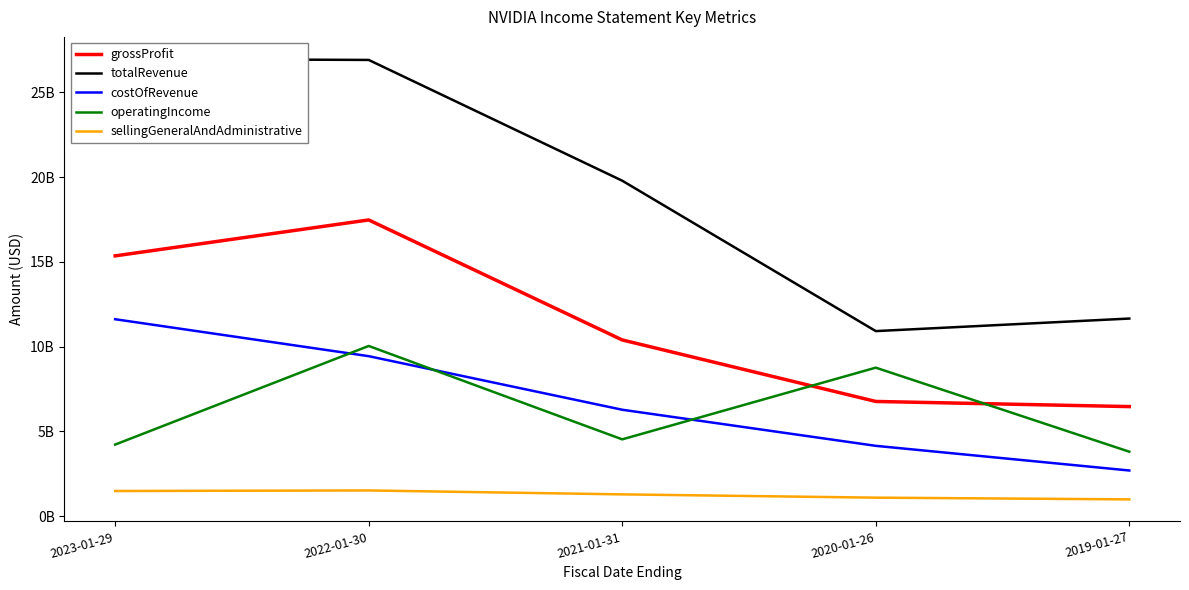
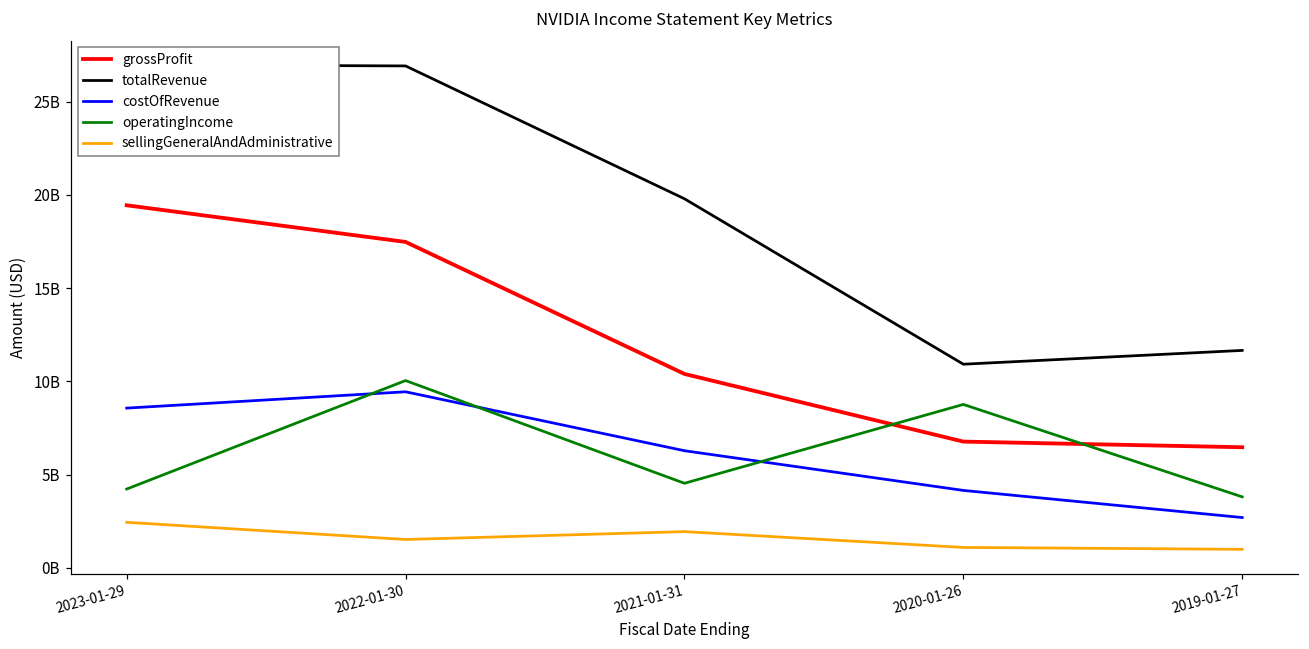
grossProfit, 2023-01-29: 15400000000 -> 19400000000
costOfRevenue, 2023-01-29: 11600000000 -> 8600000000
sellingGeneralAndAdministrative, 2023-01-29: 1500000000 -> 2400000000
sellingGeneralAndAdministrative, 2021-01-31: 1300000000 -> 1900000000
